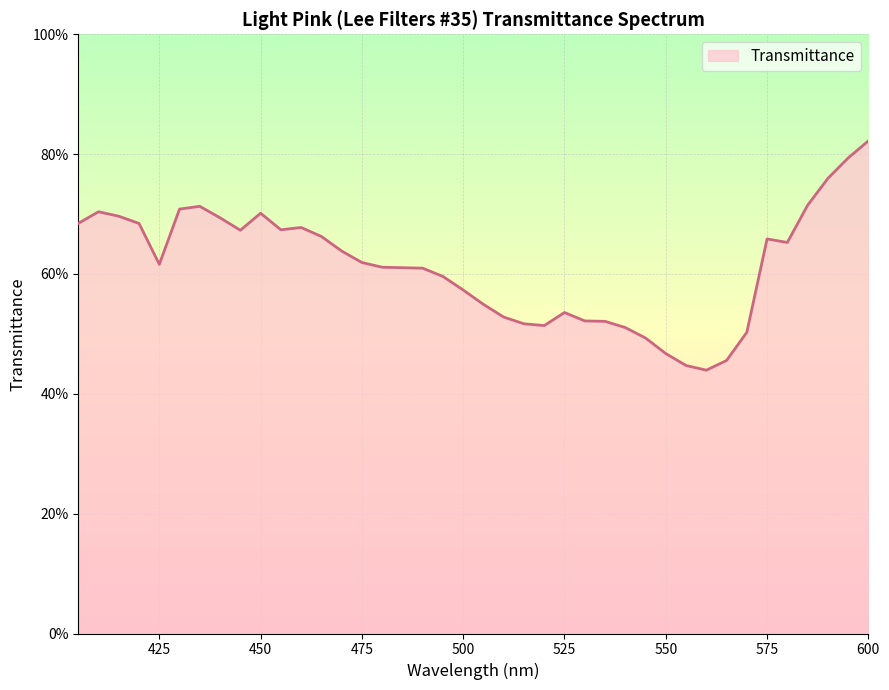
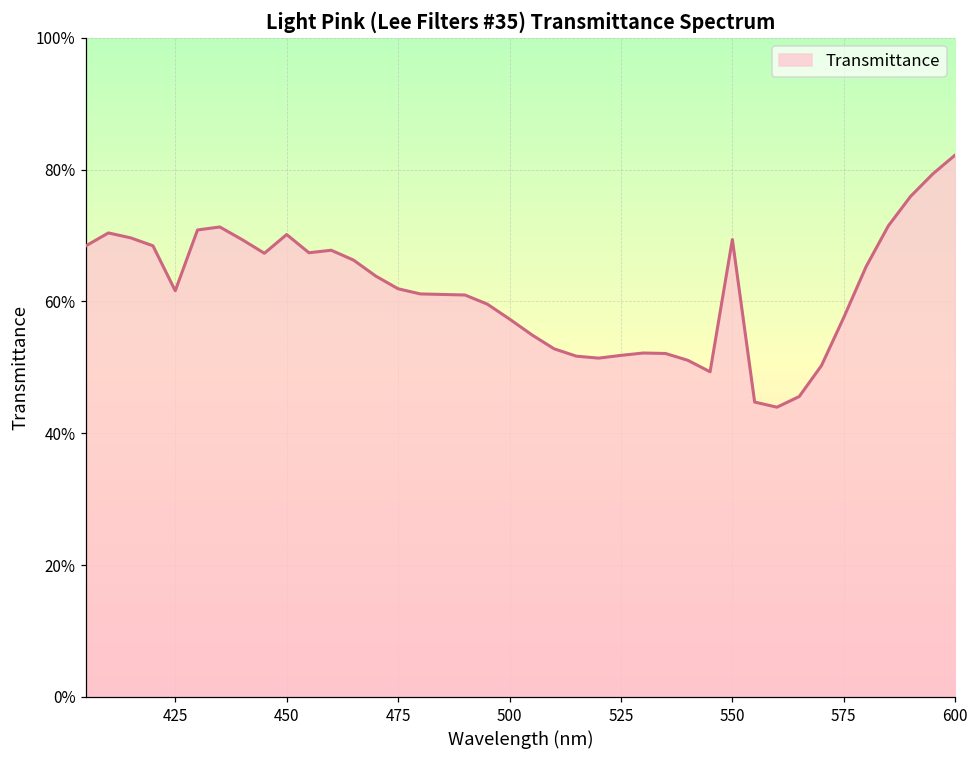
525: 54% -> 52%
550: 47% -> 69%
575: 66% -> 58%
